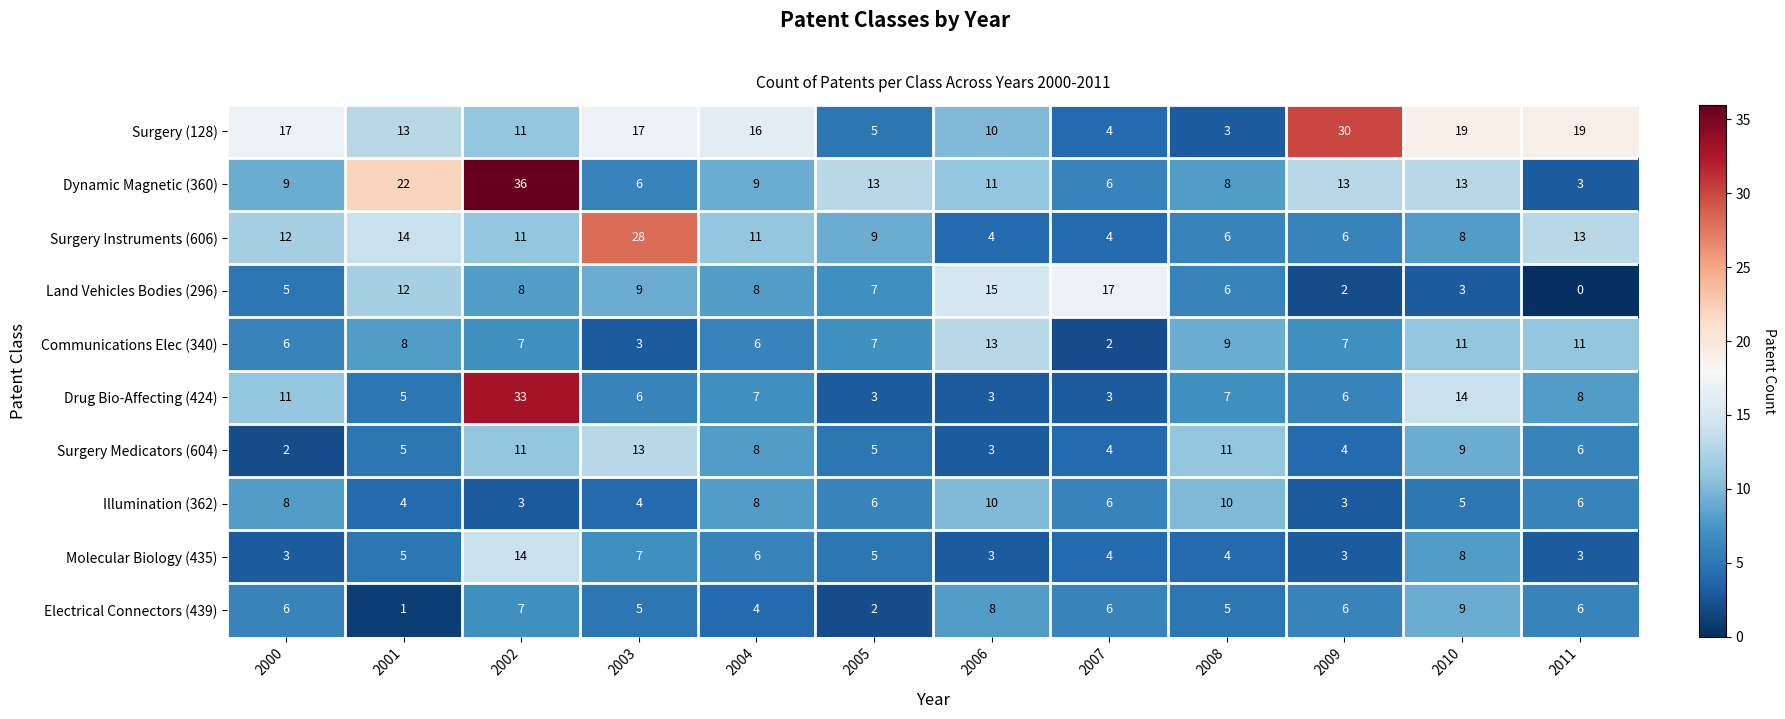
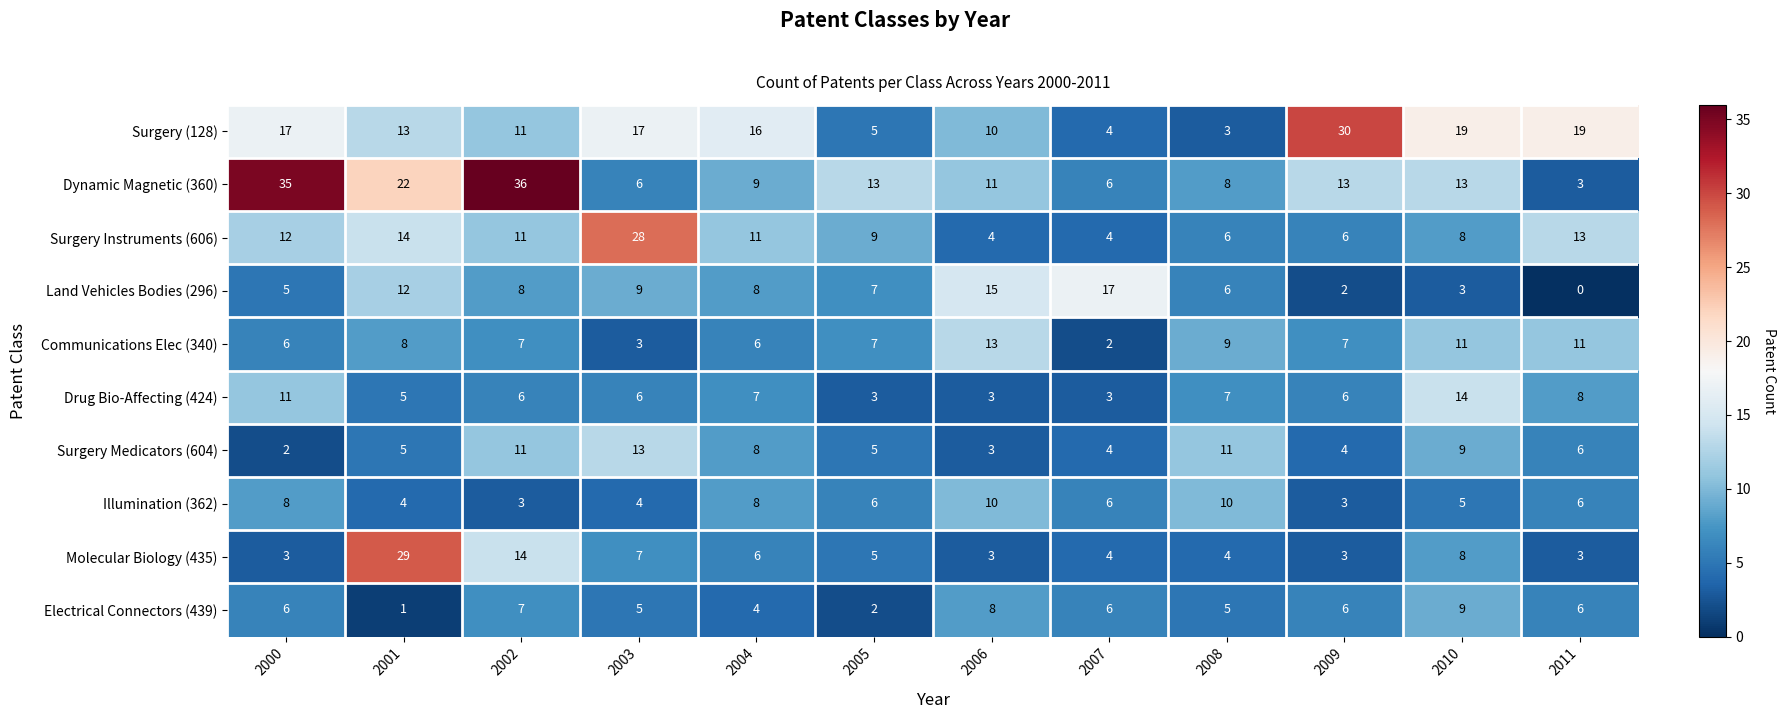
Dynamic Magnetic (360), 2000: 9 -> 35
Drug Bio-Affecting (424), 2002: 33 -> 6
Molecular Biology (435), 2001: 5 -> 29
